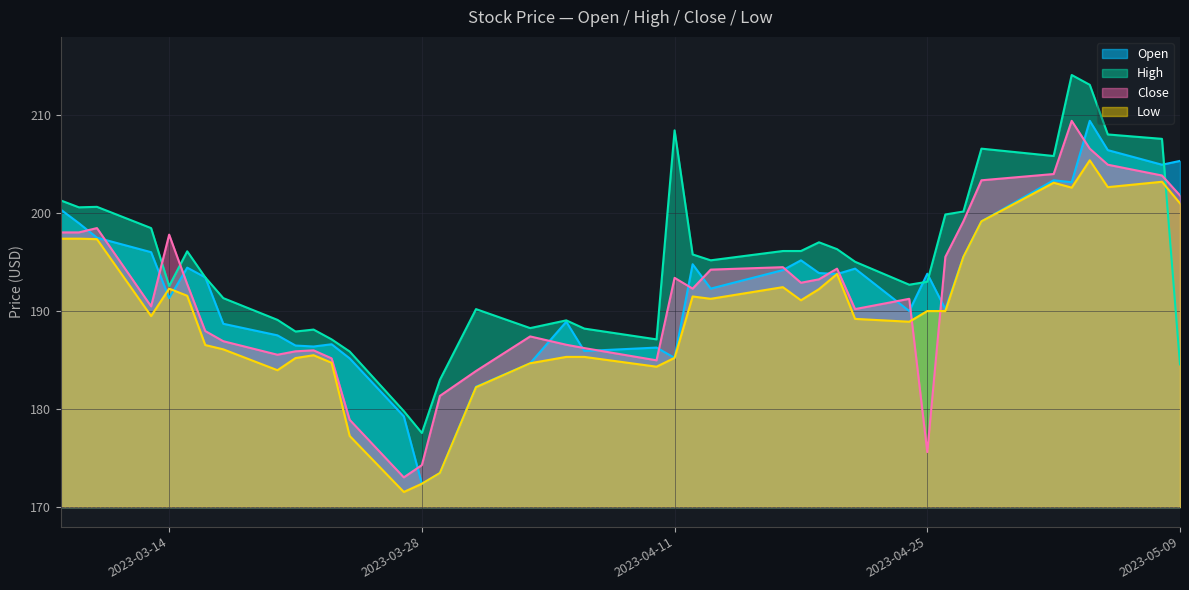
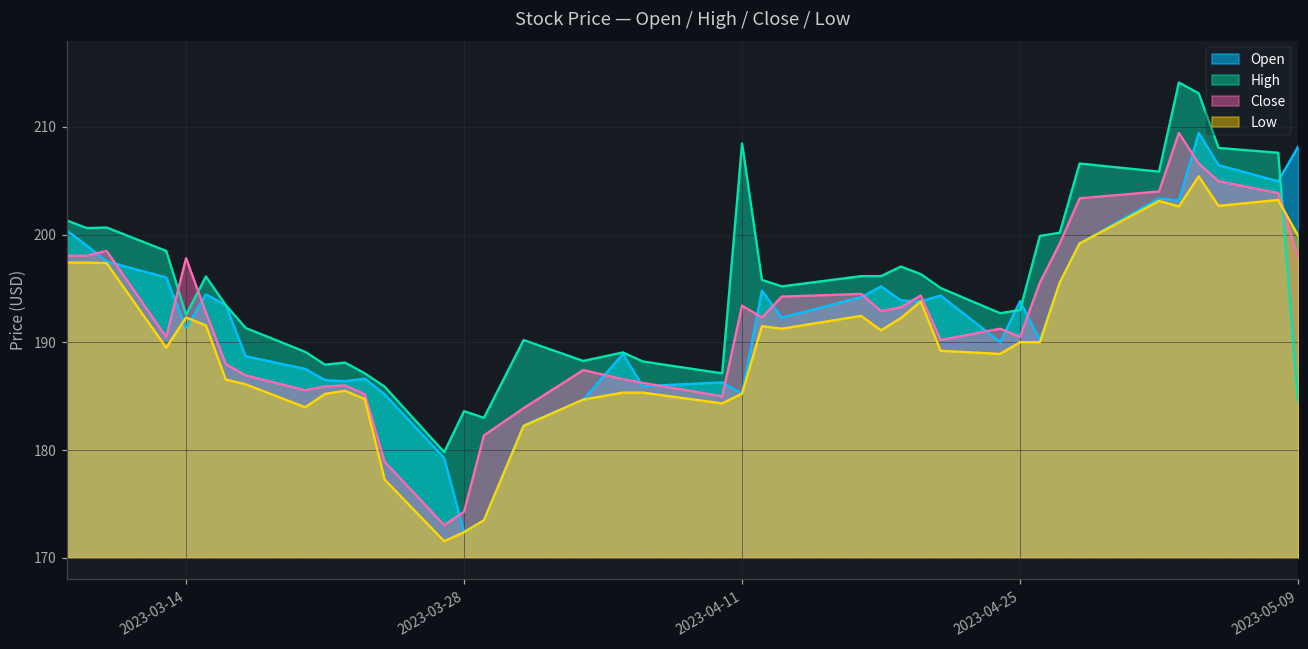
High, 2023-03-28: 178 -> 184
Close, 2023-04-25: 176 -> 191
Open, 2023-05-09: 205 -> 208
Close, 2023-05-09: 202 -> 198
Low, 2023-05-09: 201 -> 200
